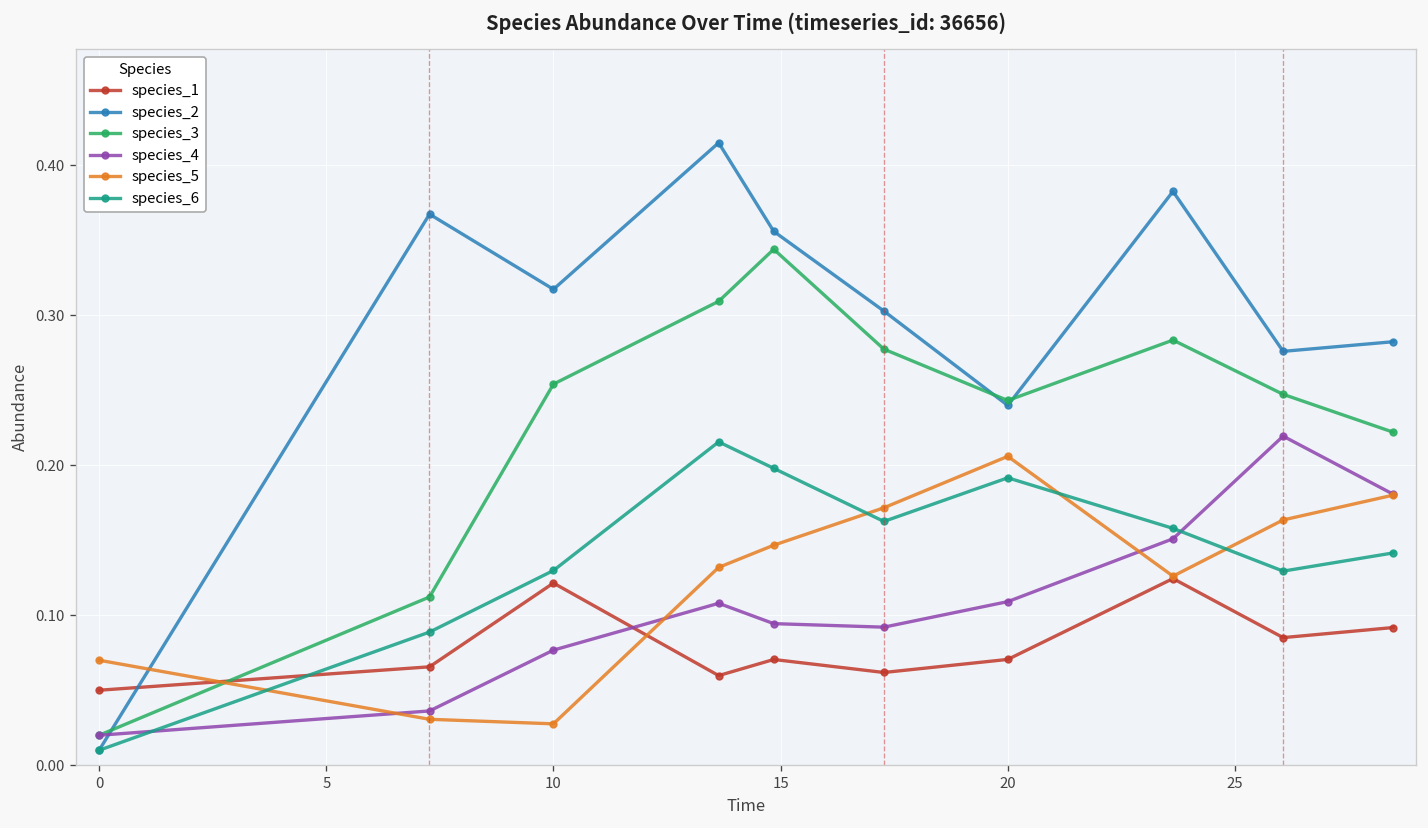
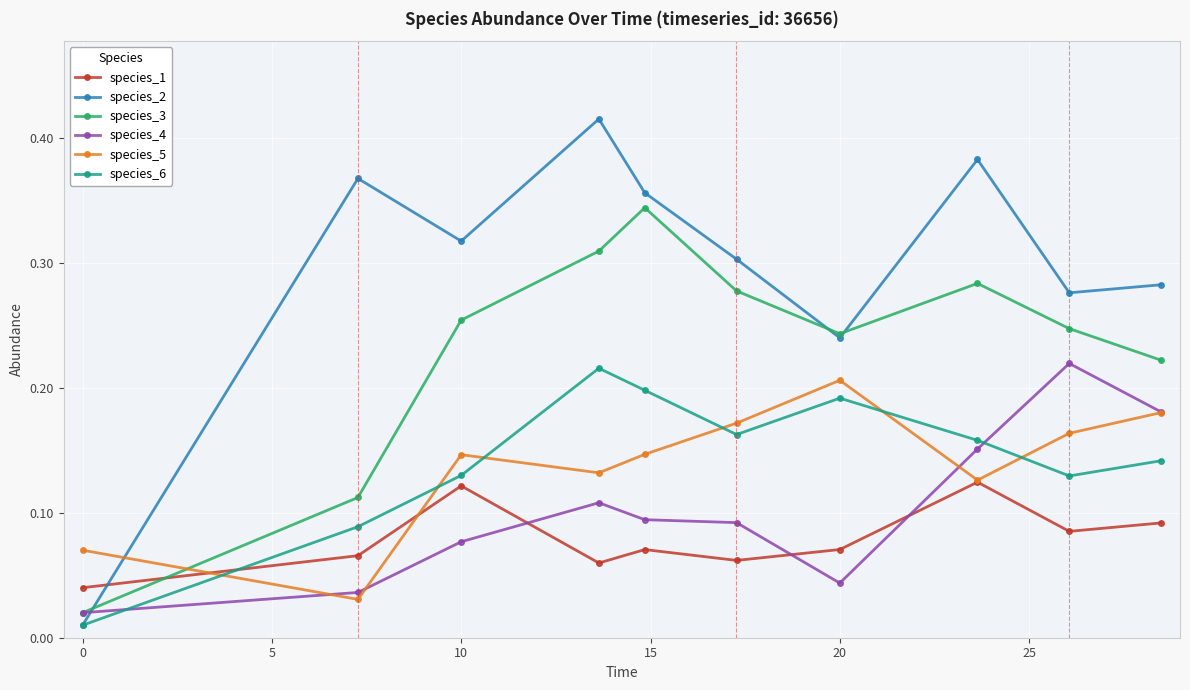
species_1, 0: 0.05 -> 0.04
species_5, 10: 0.028 -> 0.146
species_4, 20: 0.109 -> 0.044
